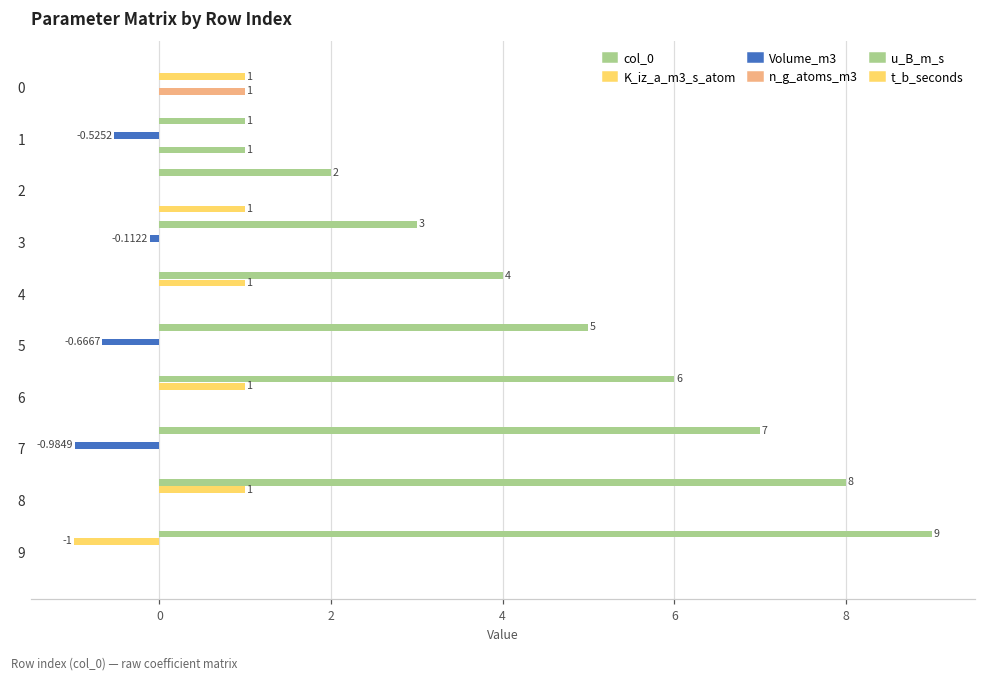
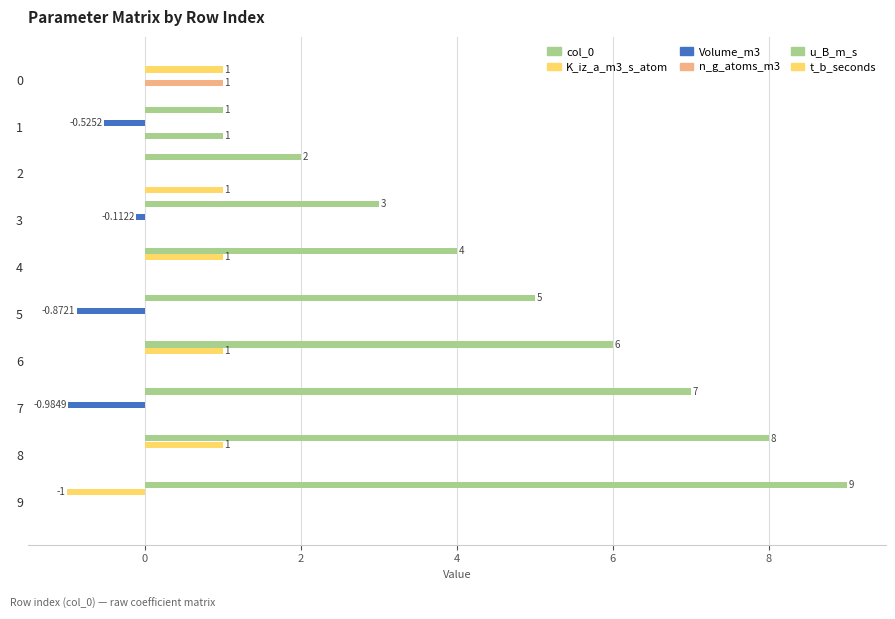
Volume_m3, 5: -0.6667 -> -0.8721
